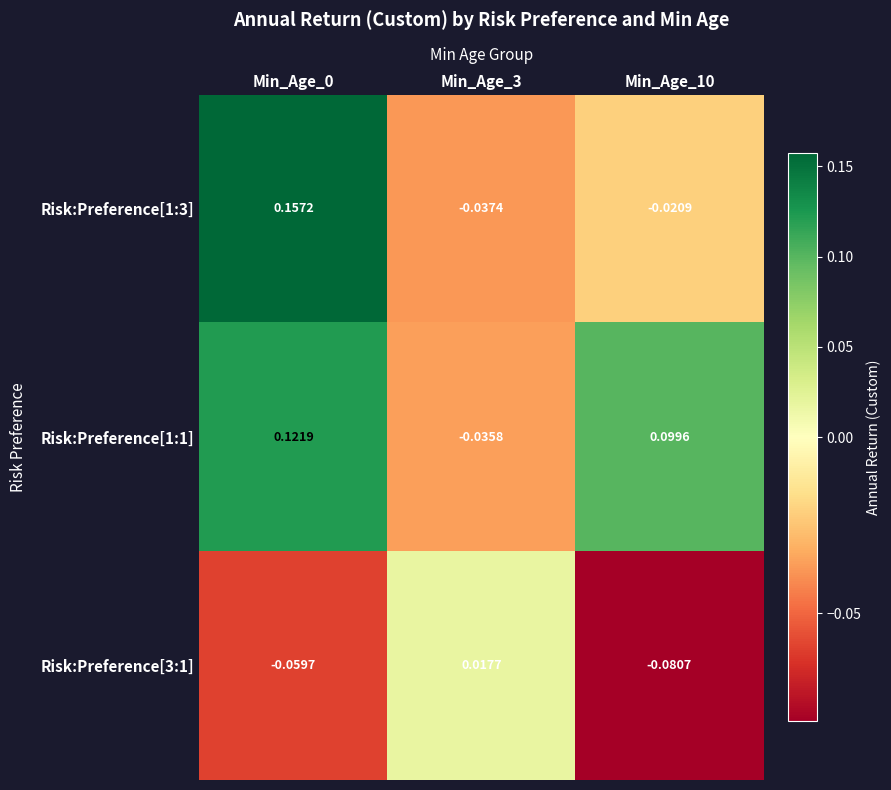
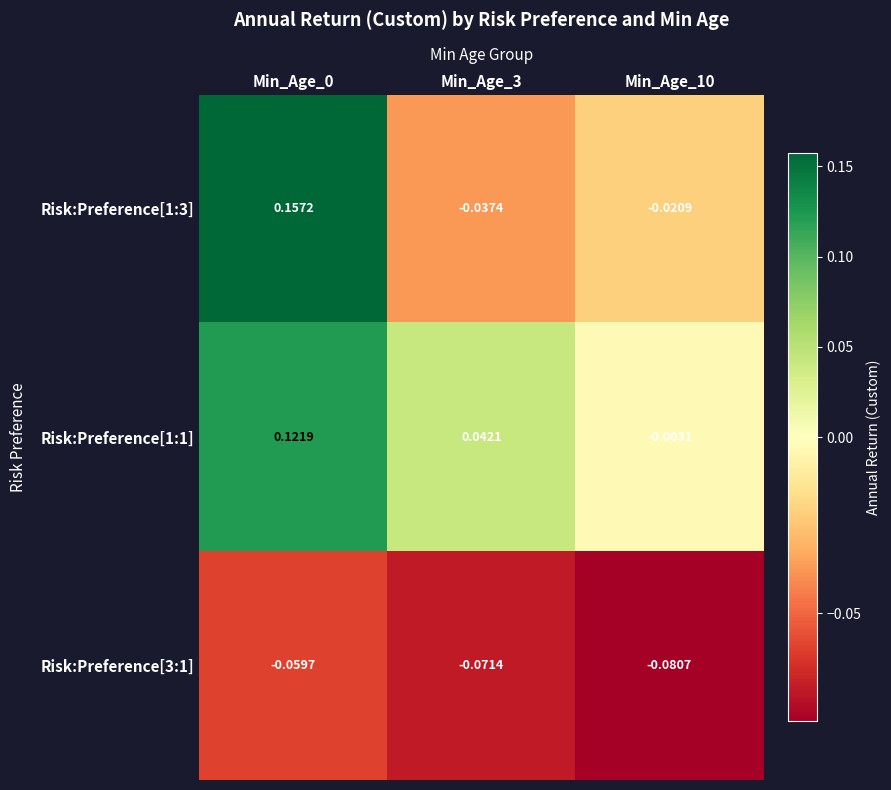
Risk:Preference[1:1], Min_Age_3: -0.0358 -> 0.0421
Risk:Preference[1:1], Min_Age_10: 0.0996 -> -0.0031
Risk:Preference[3:1], Min_Age_3: 0.0177 -> -0.0714
